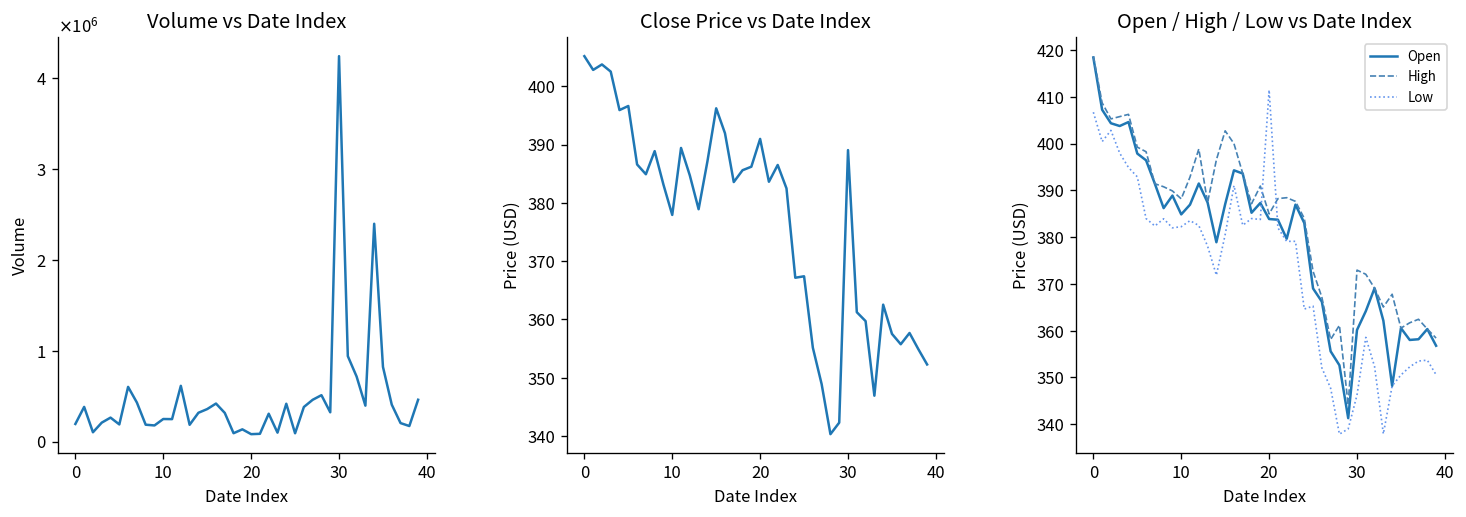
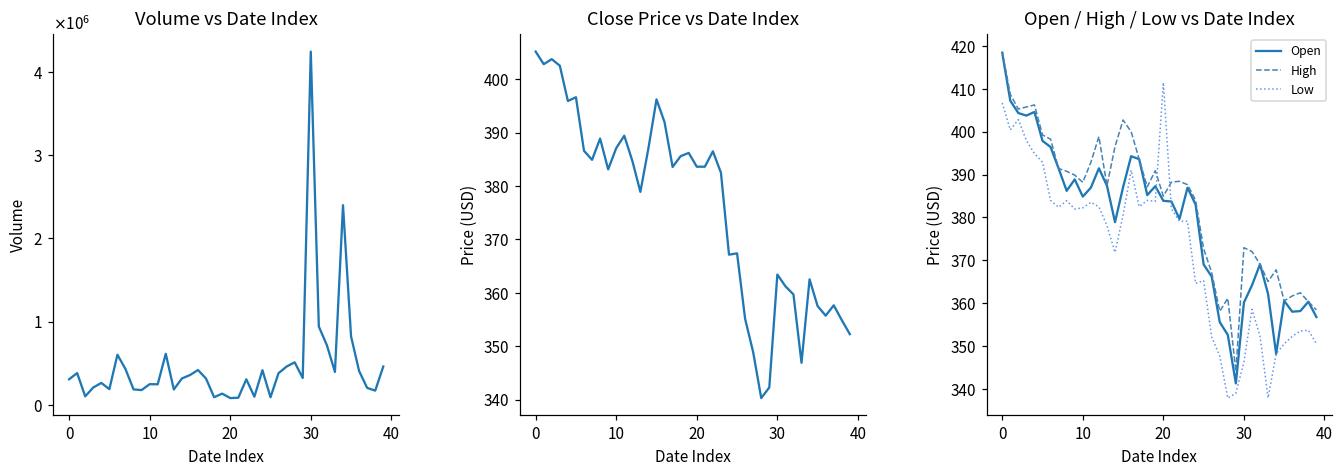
Volume vs Date Index, 0: 200000 -> 300000
Close Price vs Date Index, 10: 378 -> 387
Close Price vs Date Index, 20: 391 -> 384
Close Price vs Date Index, 30: 389 -> 363
